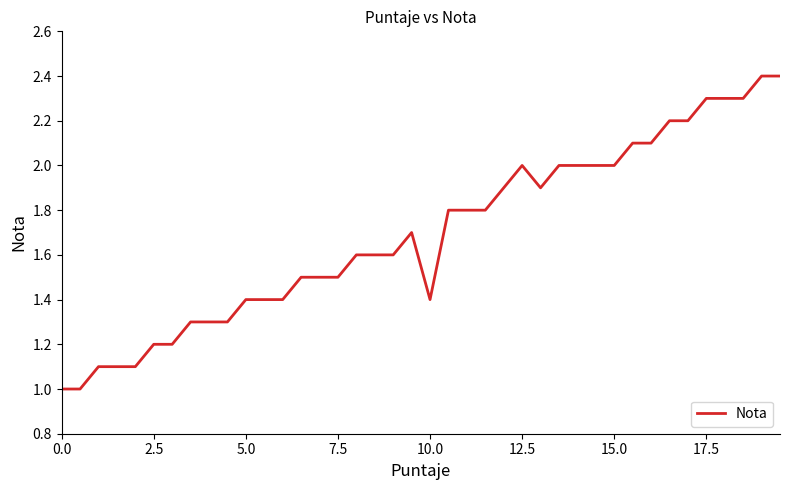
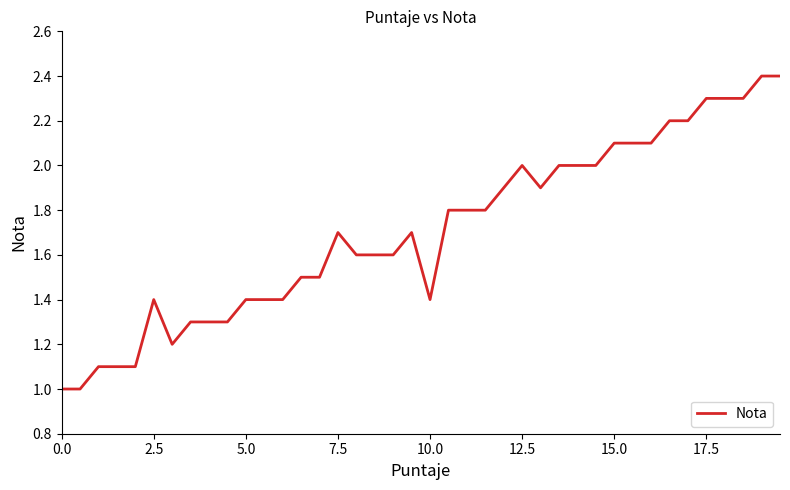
2.5: 1.2 -> 1.4
7.5: 1.5 -> 1.7
15.0: 2.0 -> 2.1
